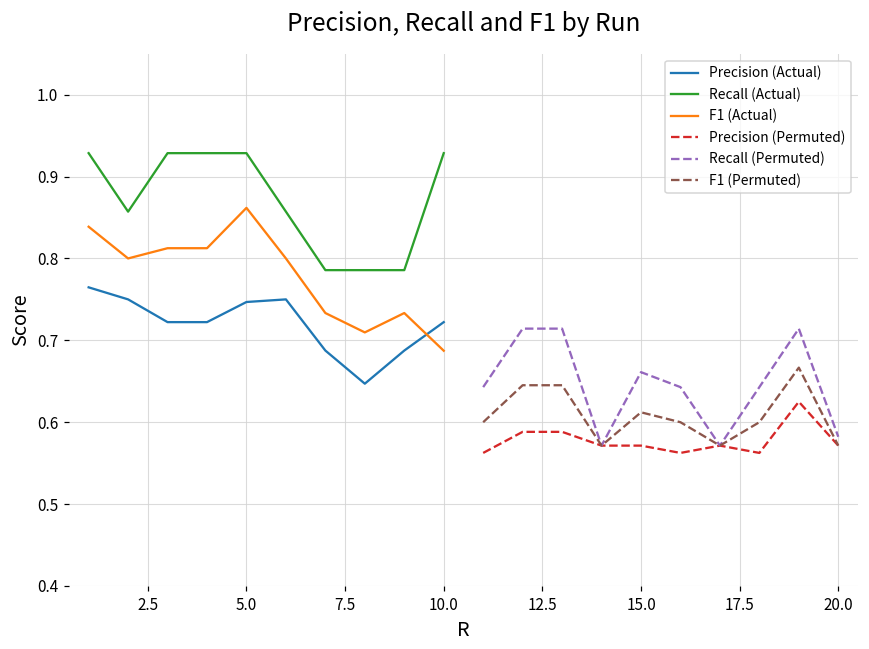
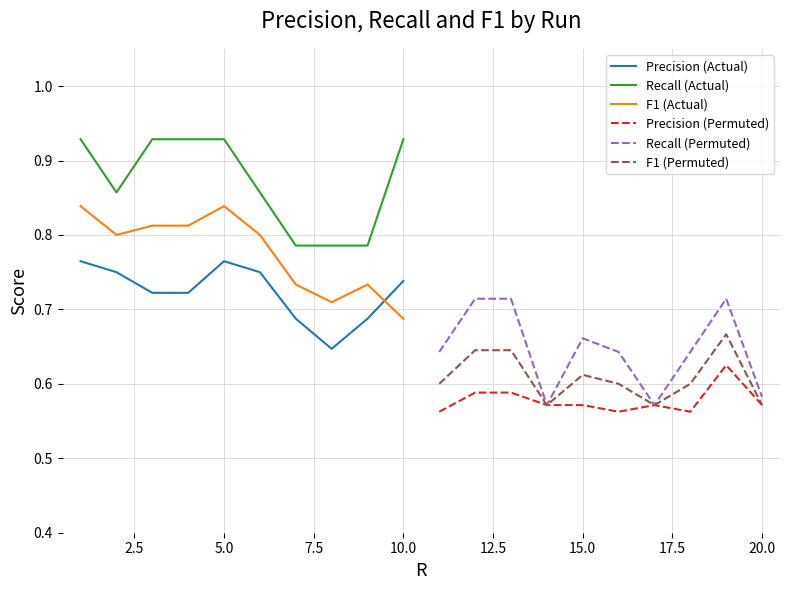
Precision (Actual), 5.0: 0.75 -> 0.76
F1 (Actual), 5.0: 0.86 -> 0.84
Precision (Actual), 10.0: 0.72 -> 0.74
